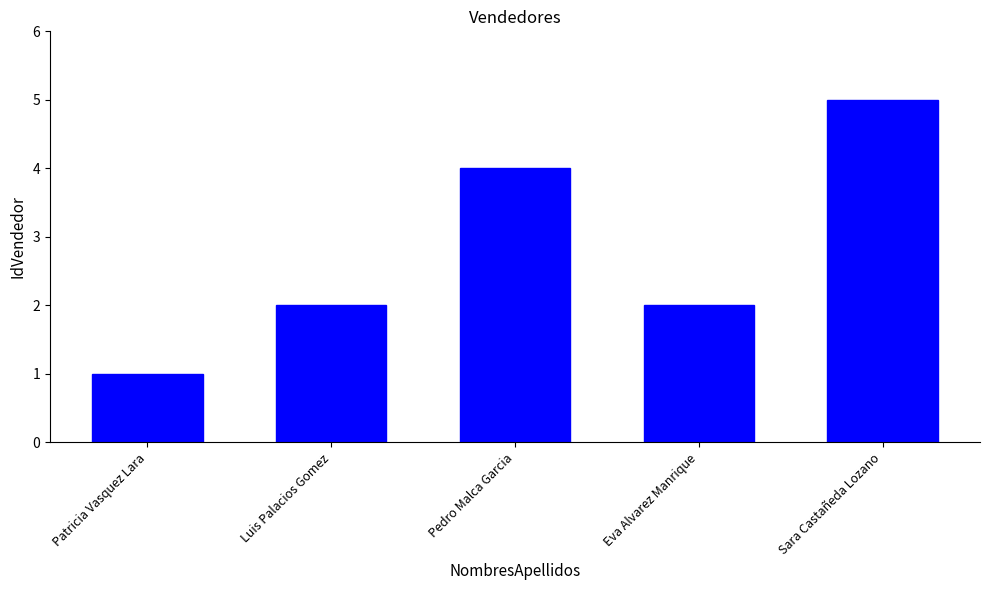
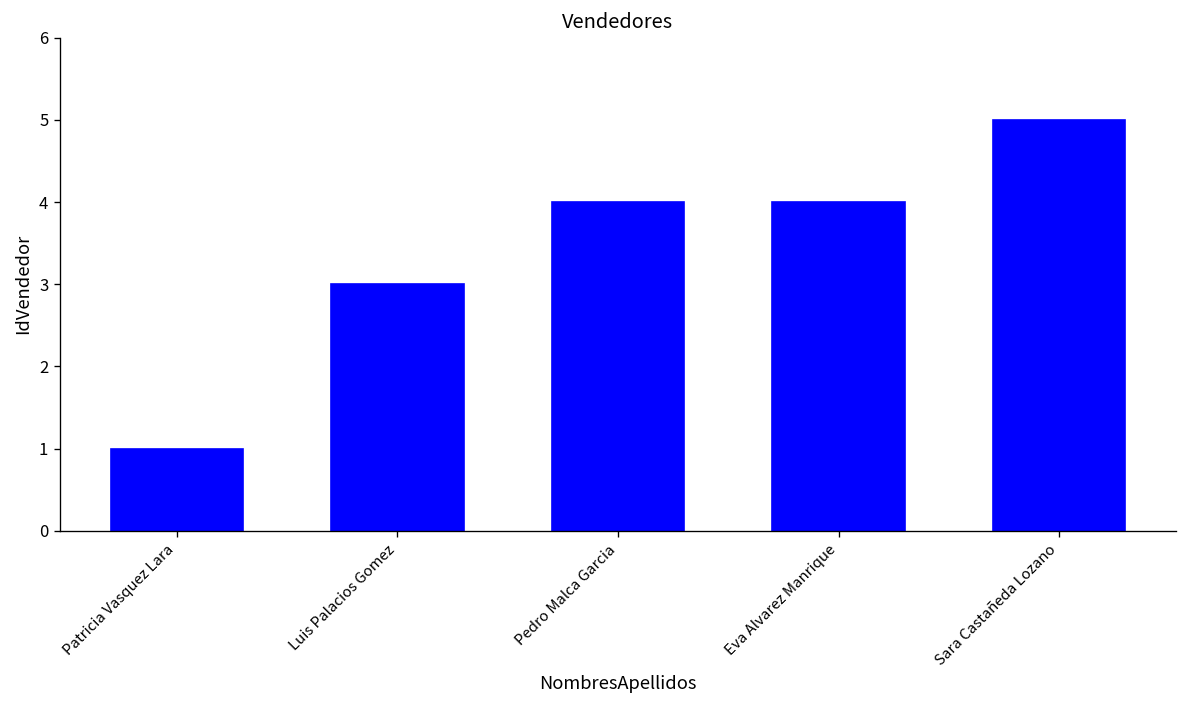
Luis Palacios Gomez: 2 -> 3
Eva Alvarez Manrique: 2 -> 4
